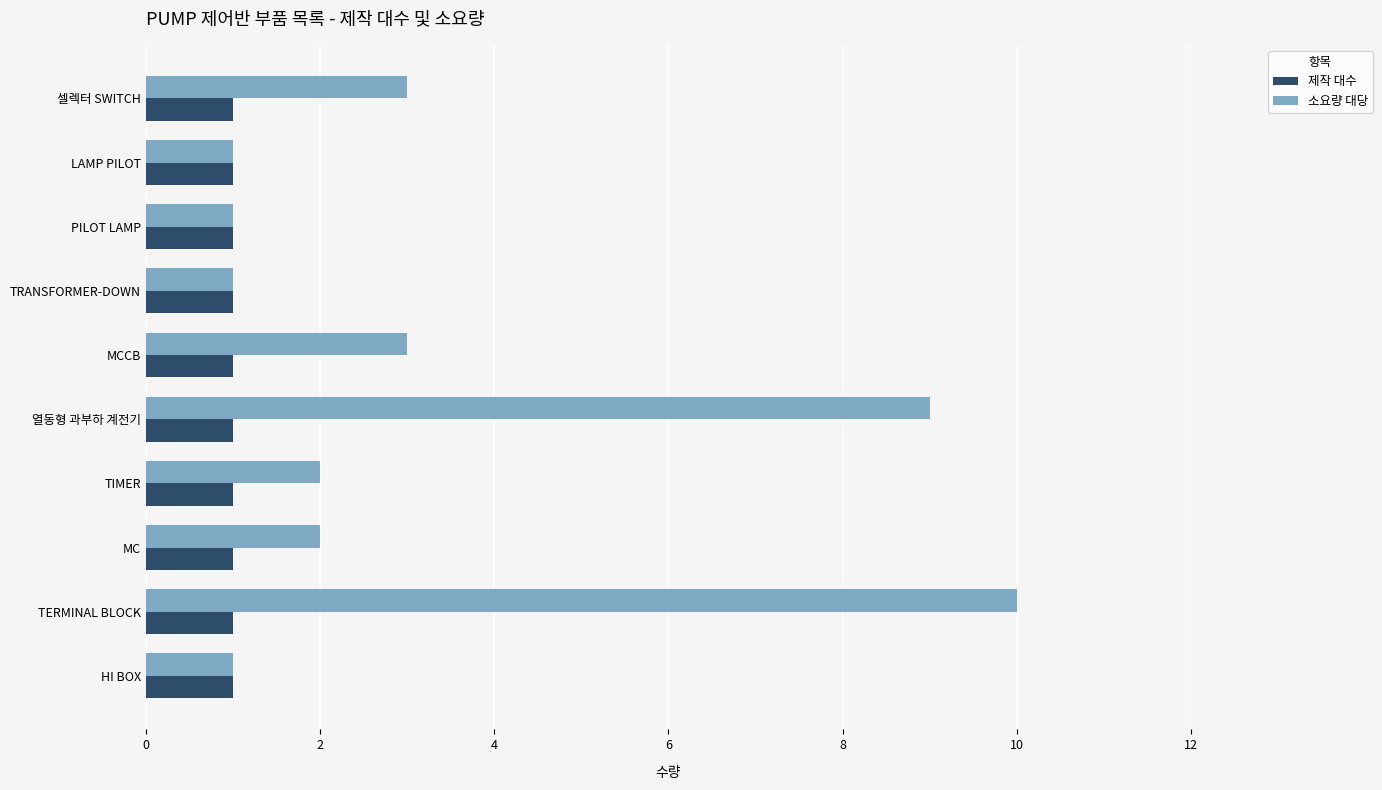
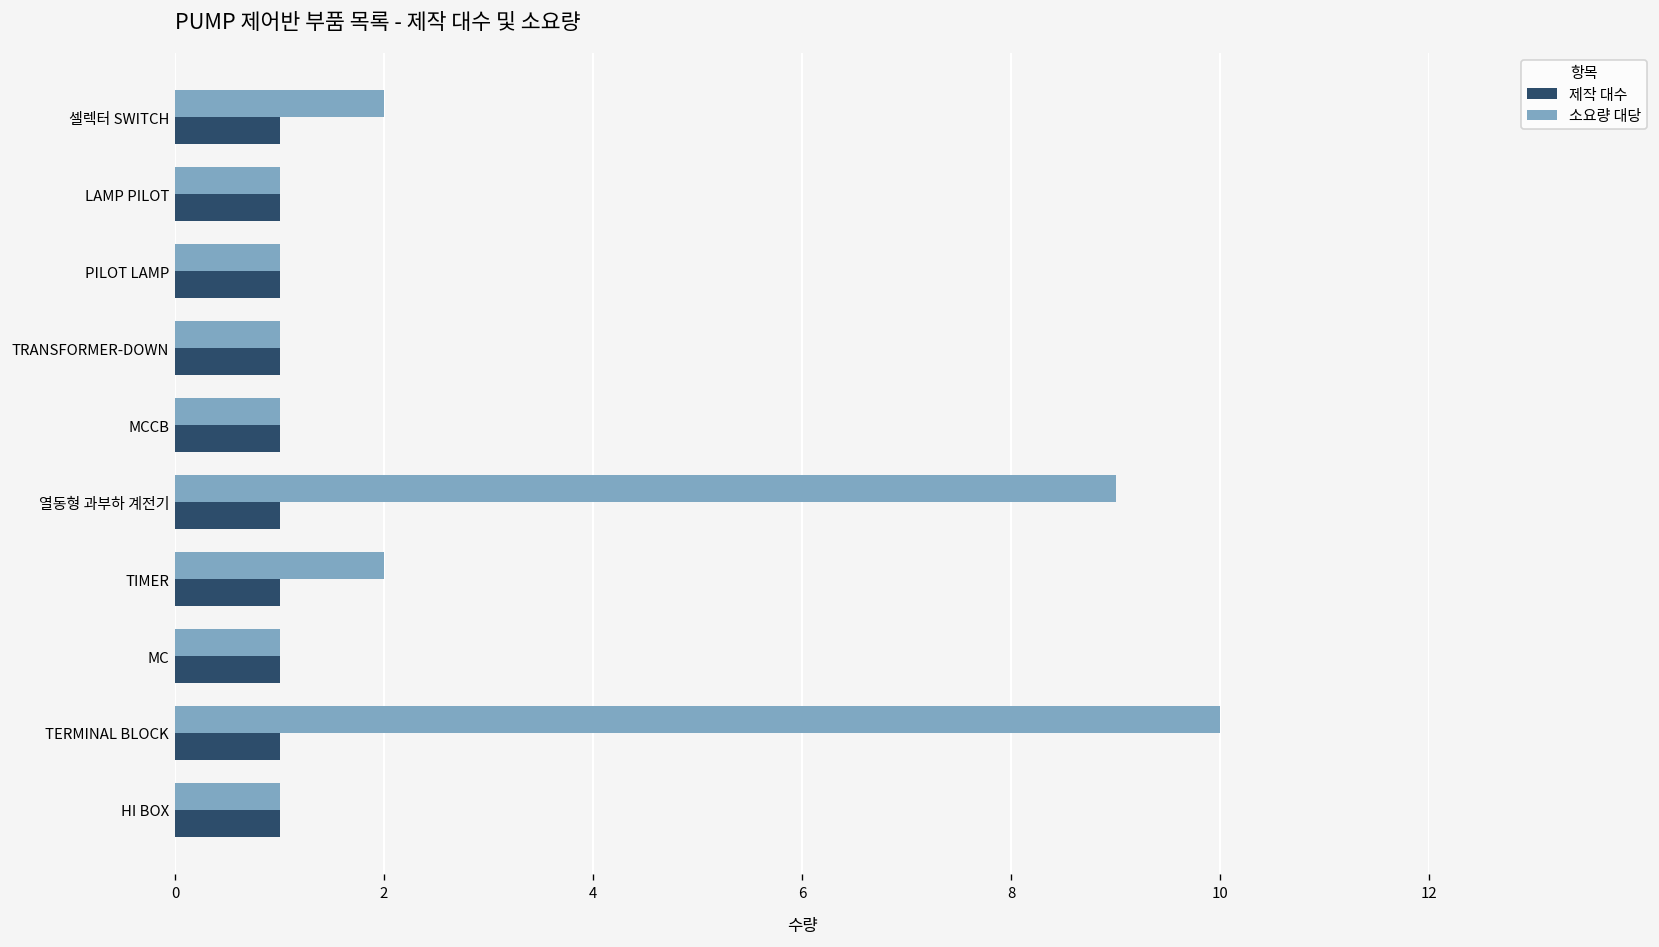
소요량 대당, 셀렉터 SWITCH: 3 -> 2
소요량 대당, MCCB: 3 -> 1
소요량 대당, MC: 2 -> 1
